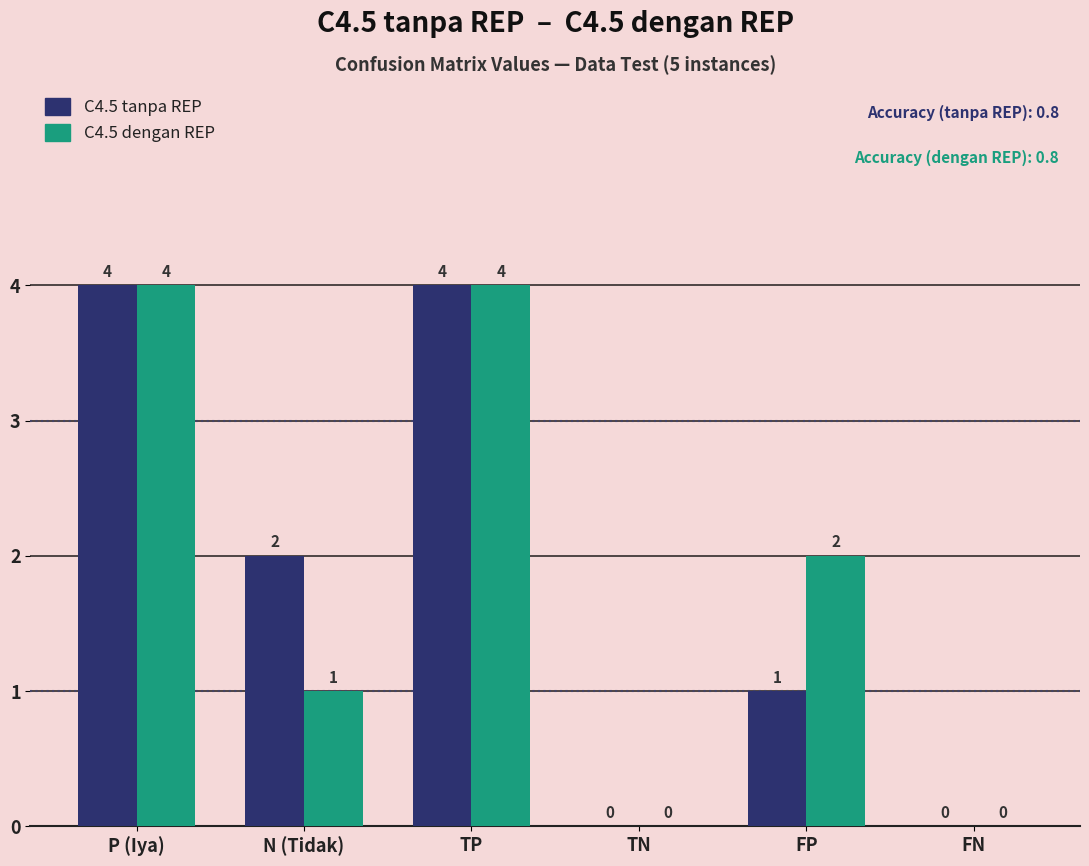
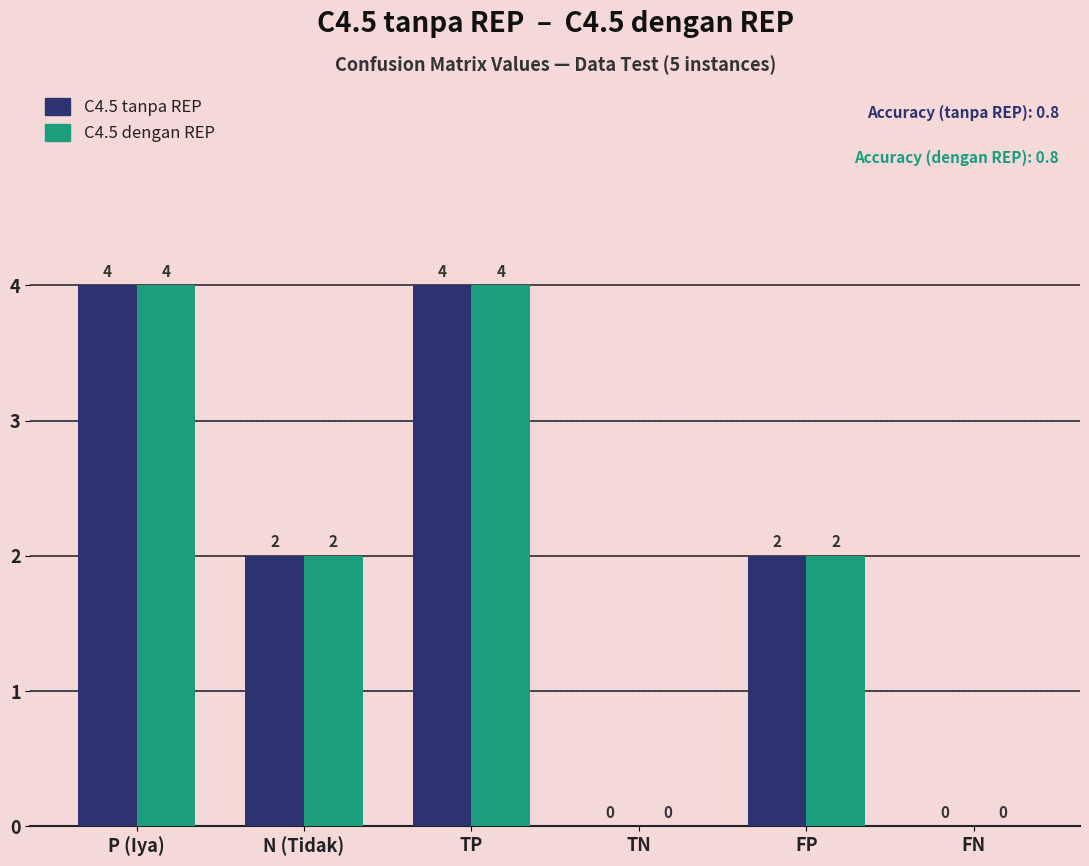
C4.5 dengan REP, N (Tidak): 1 -> 2
C4.5 tanpa REP, FP: 1 -> 2
